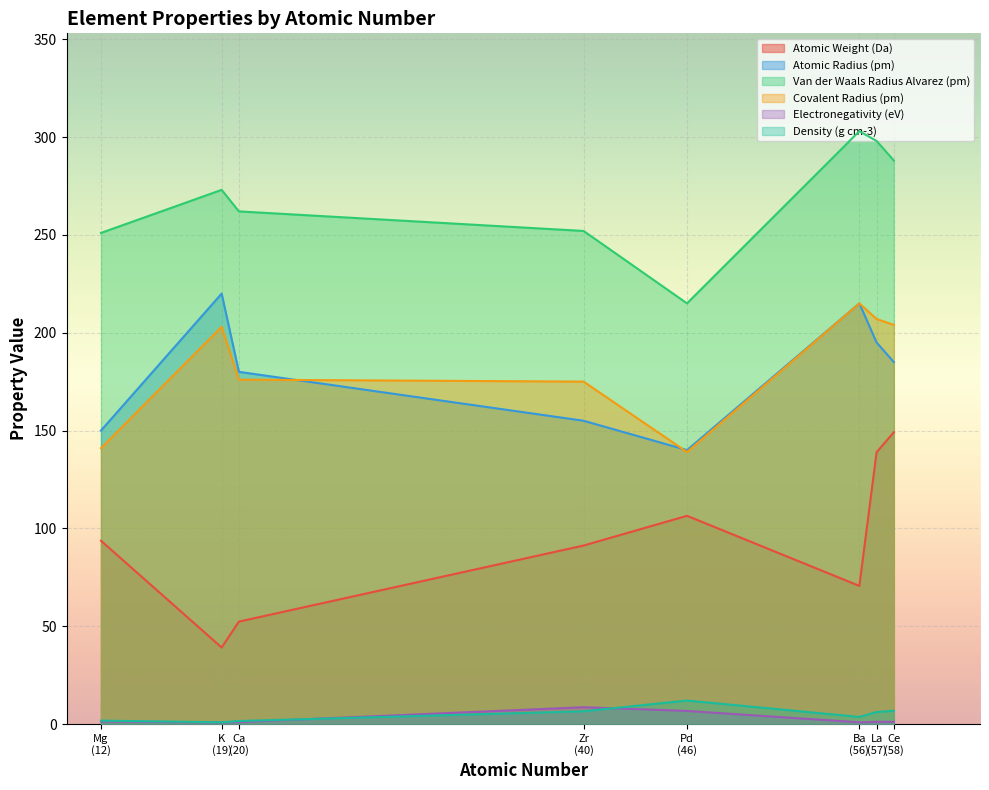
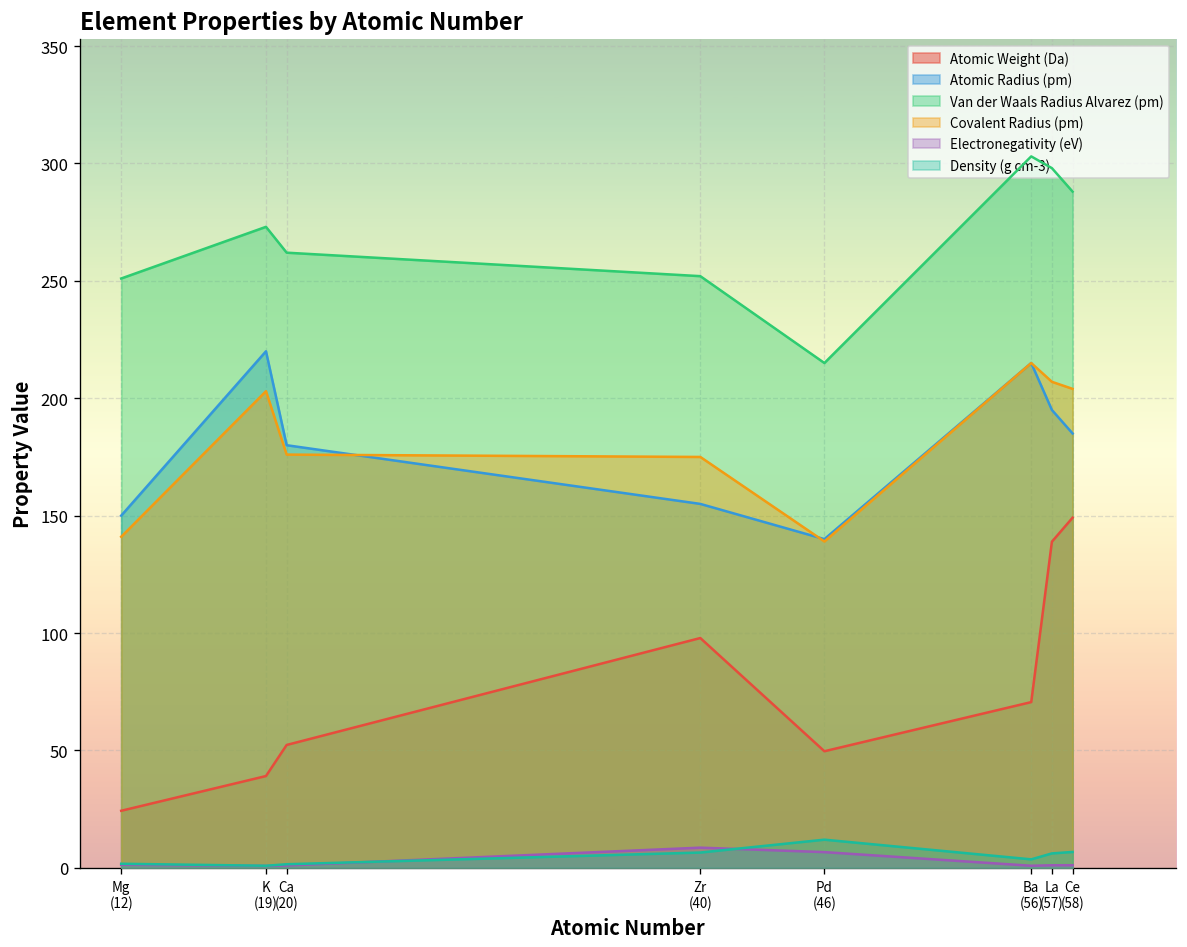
Atomic Weight (Da), Mg (12): 94 -> 24
Atomic Weight (Da), Zr (40): 91 -> 98
Atomic Weight (Da), Pd (46): 106 -> 50
